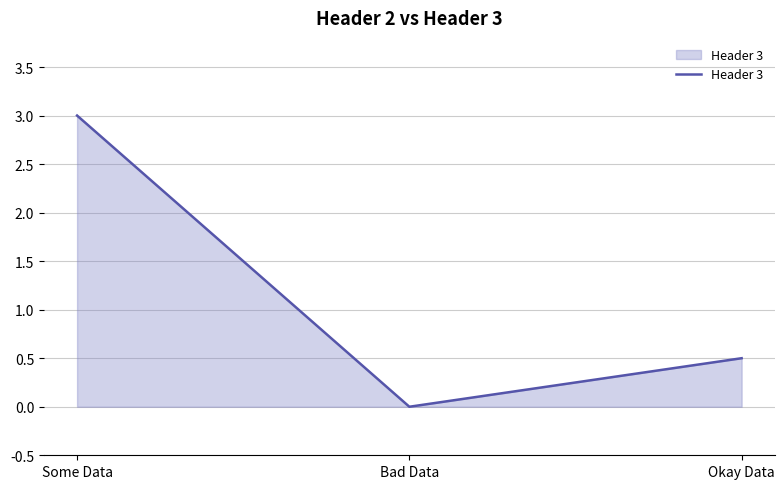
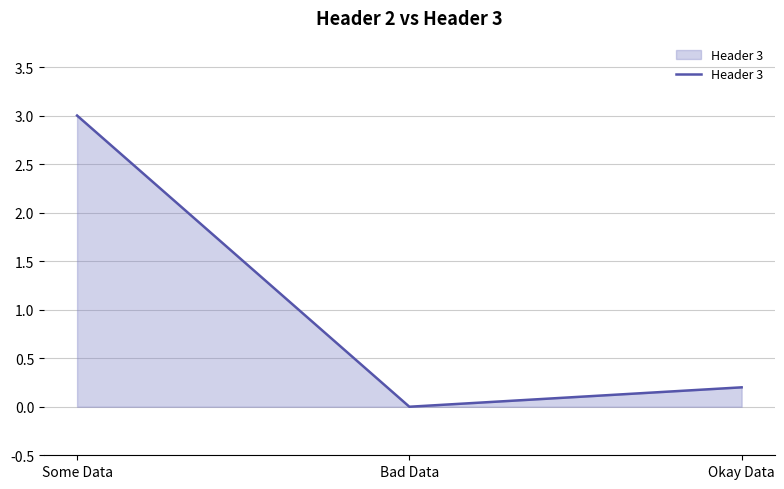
Okay Data: 0.5 -> 0.2
